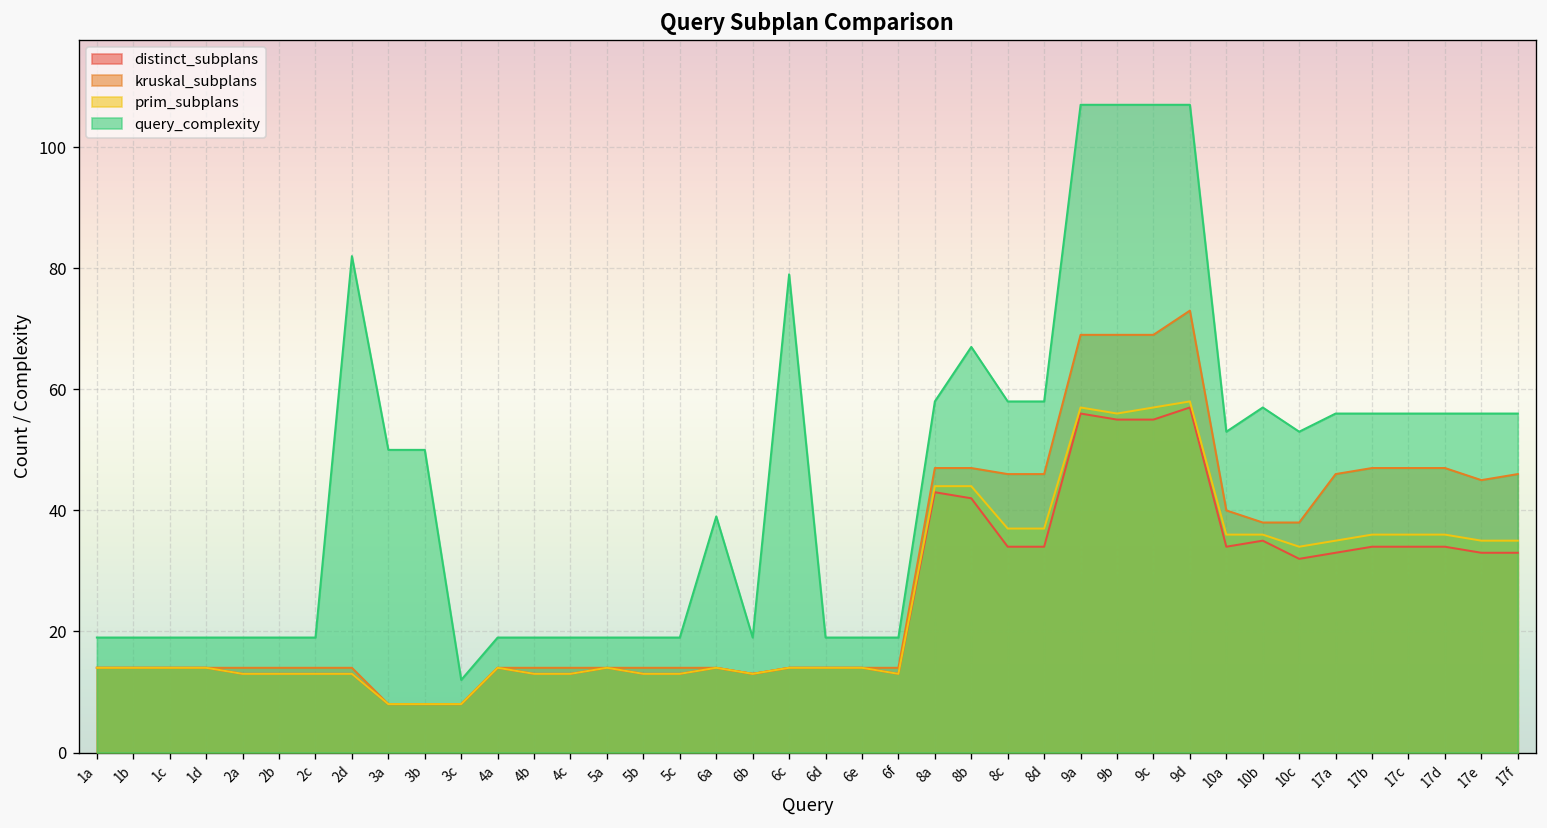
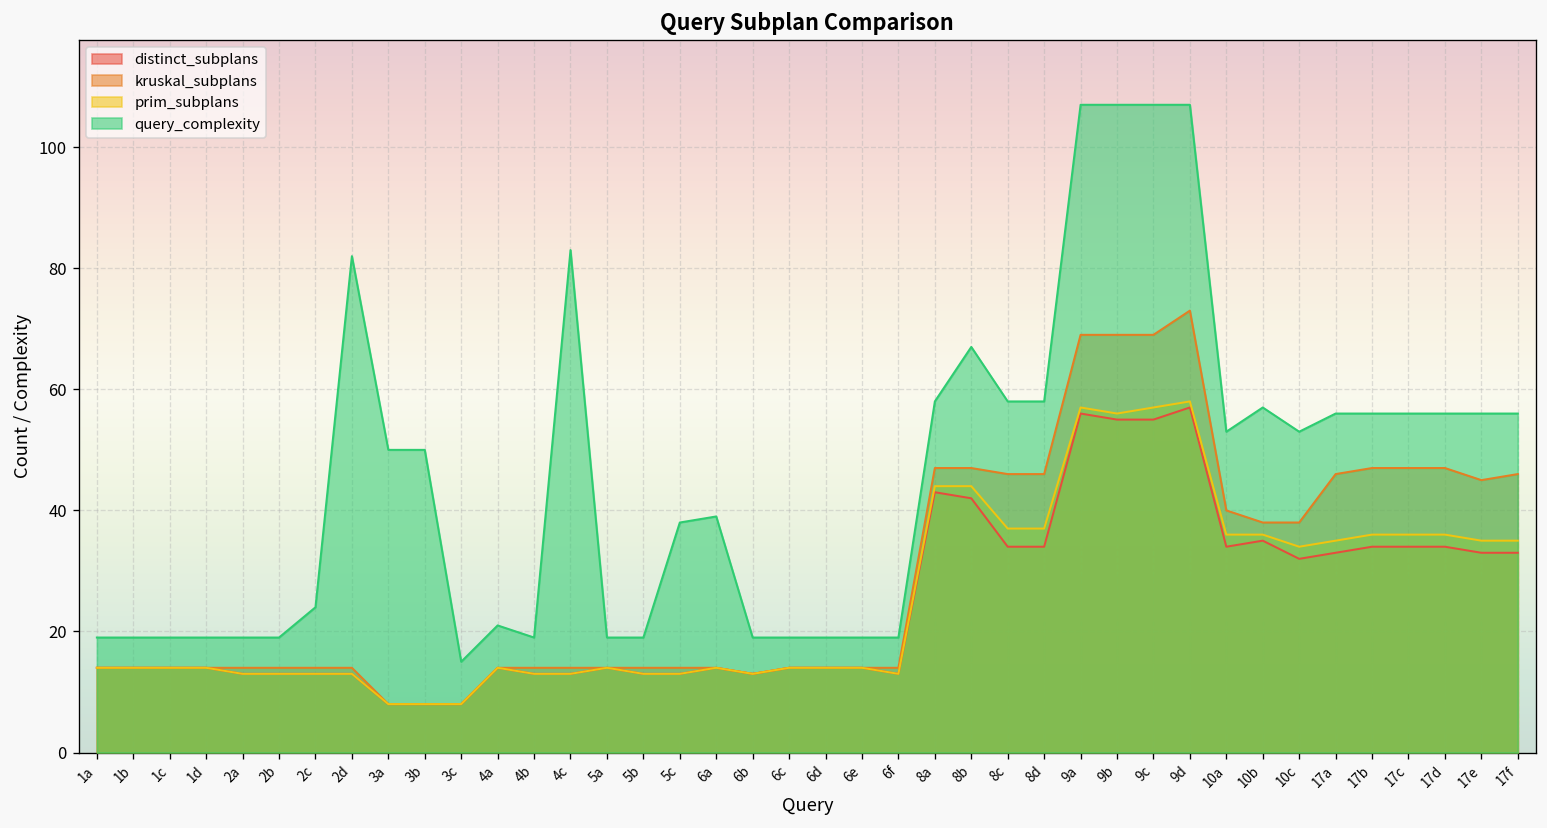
query_complexity, 2c: 19 -> 24
query_complexity, 3c: 12 -> 15
query_complexity, 4a: 19 -> 21
query_complexity, 4c: 19 -> 83
query_complexity, 5c: 19 -> 38
query_complexity, 6c: 79 -> 19
